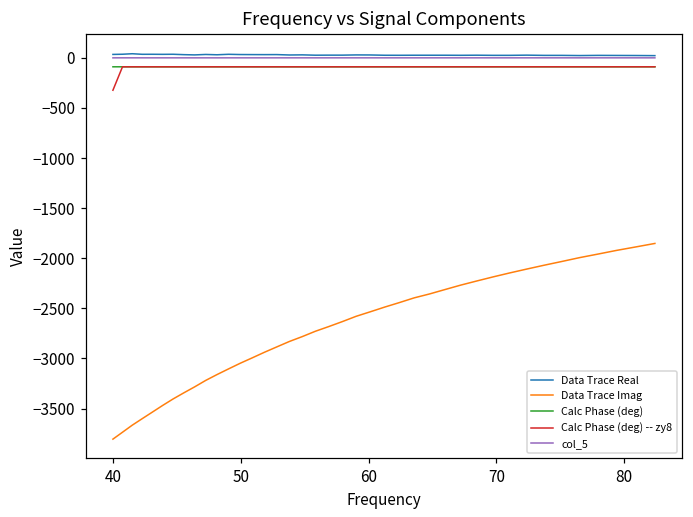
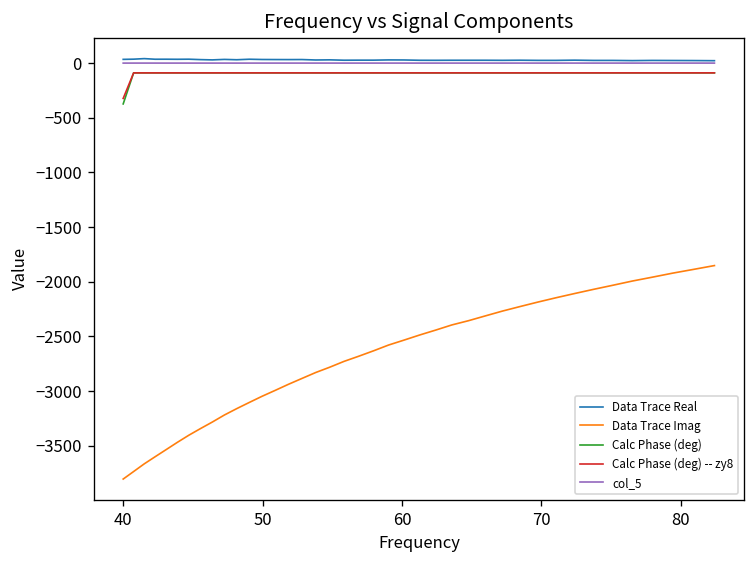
Calc Phase (deg), 40: -100 -> -400
